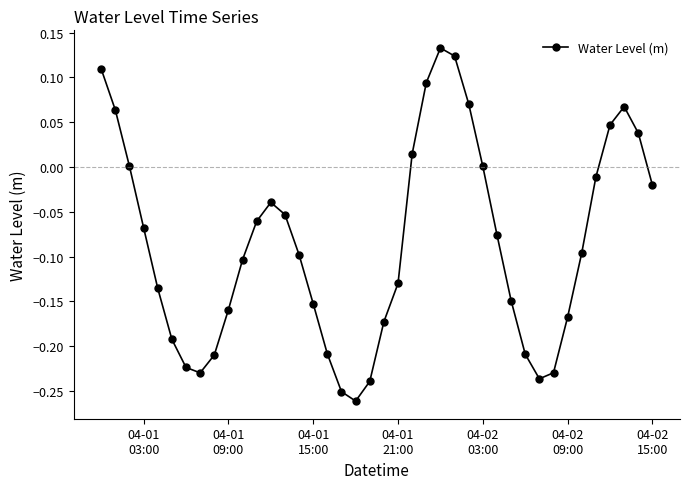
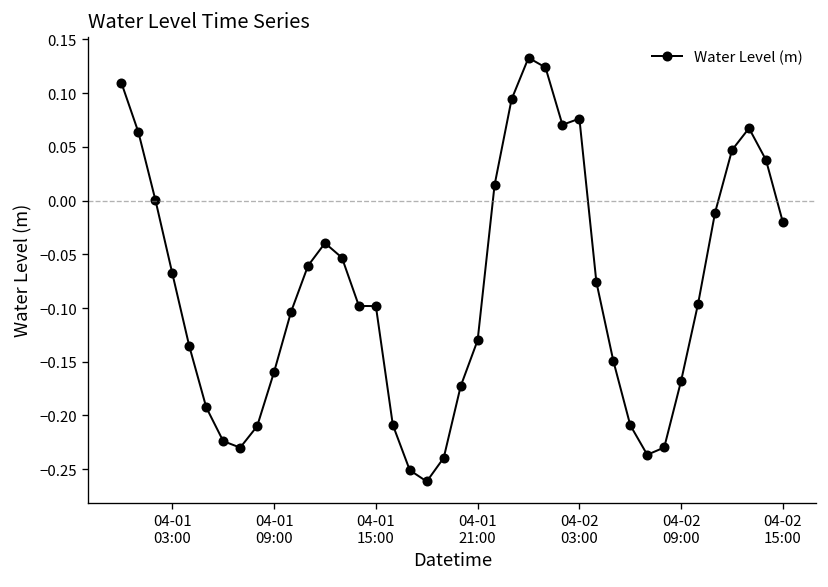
04-01 15:00: -0.15 -> -0.10
04-02 03:00: 0.00 -> 0.08
